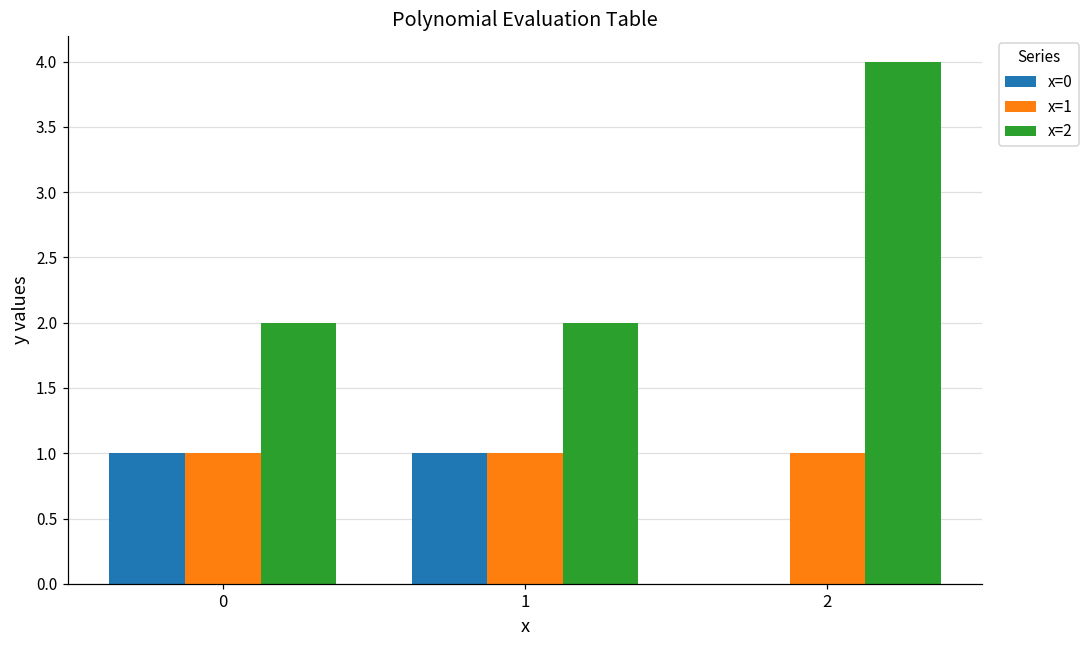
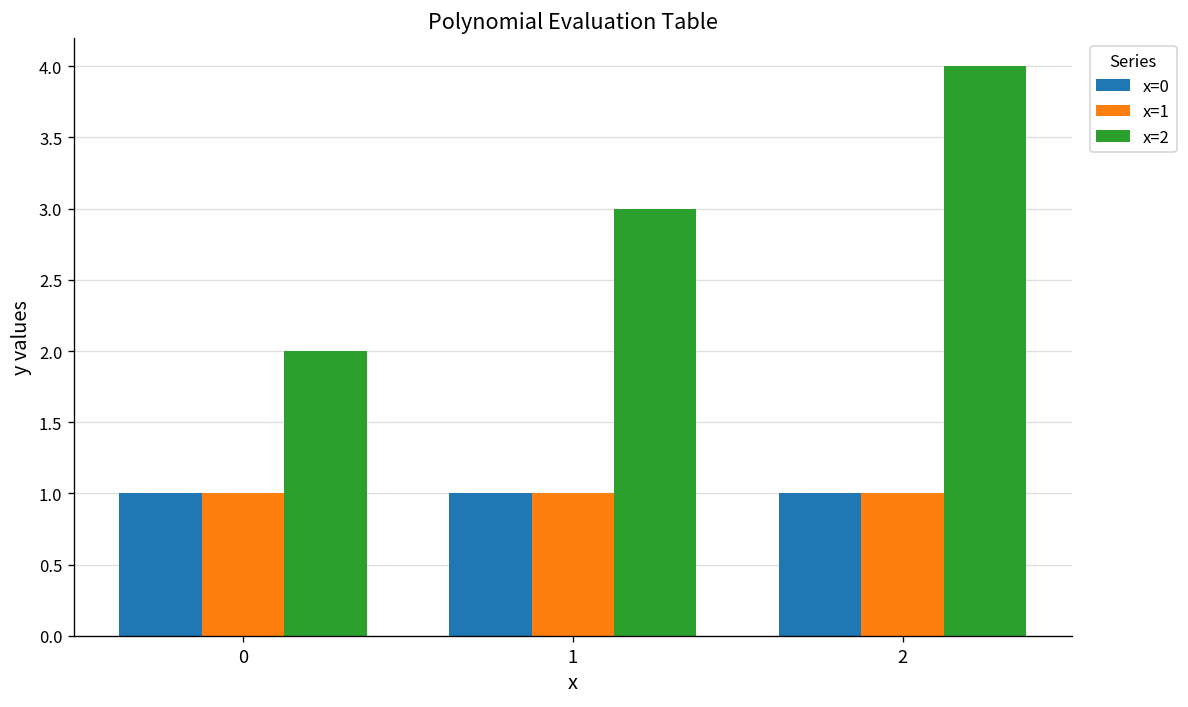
x=2, 1: 2 -> 3
x=0, 2: 0 -> 1
